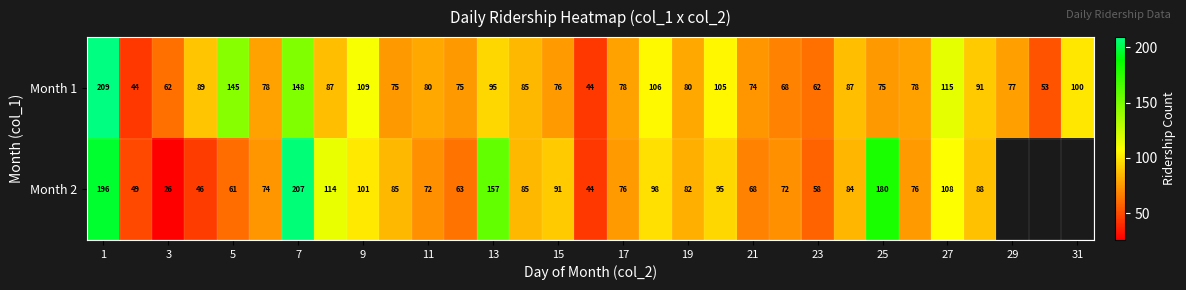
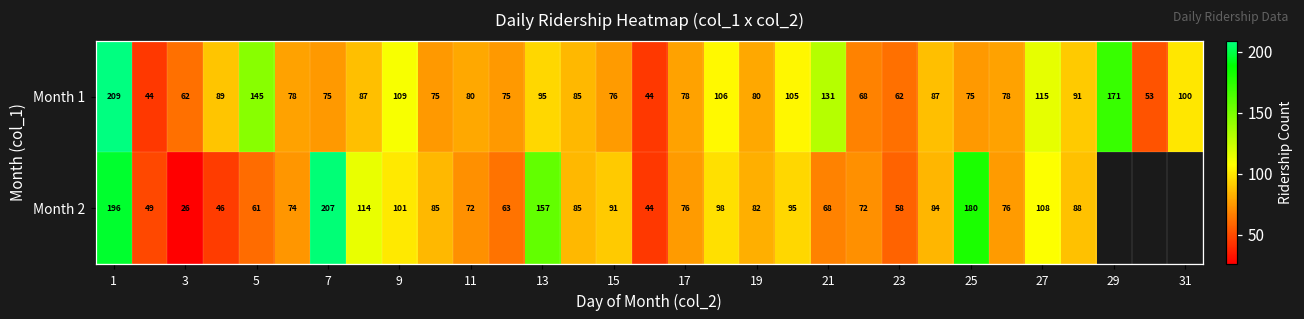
Month 1, 7: 148 -> 75
Month 1, 21: 74 -> 131
Month 1, 29: 77 -> 171
